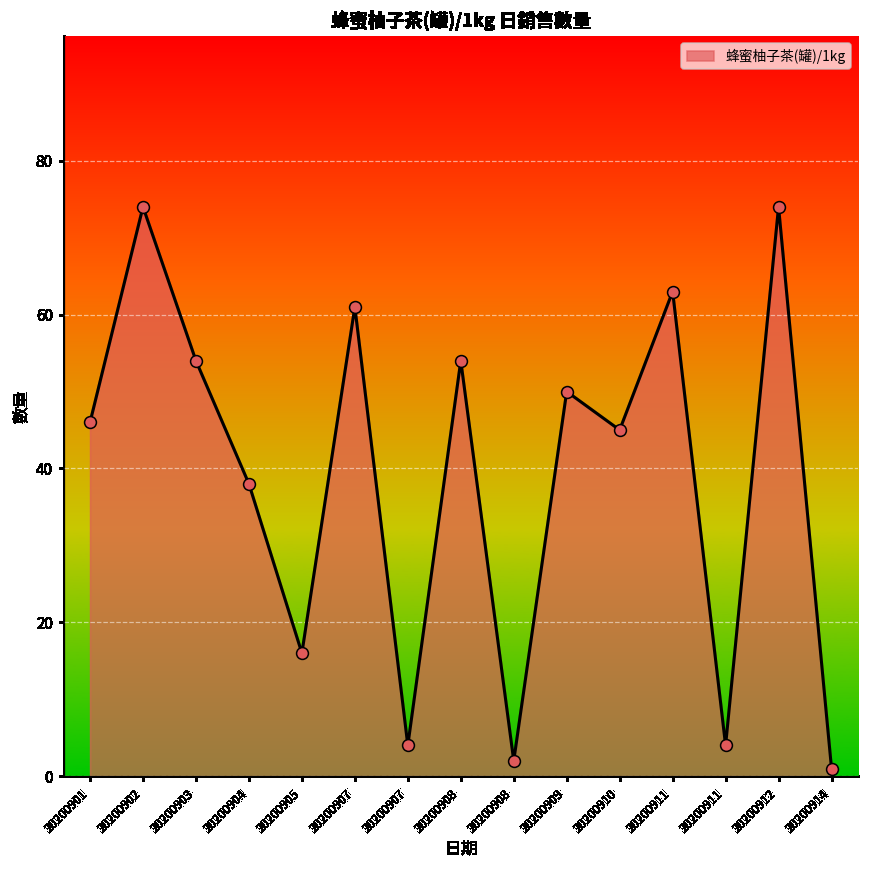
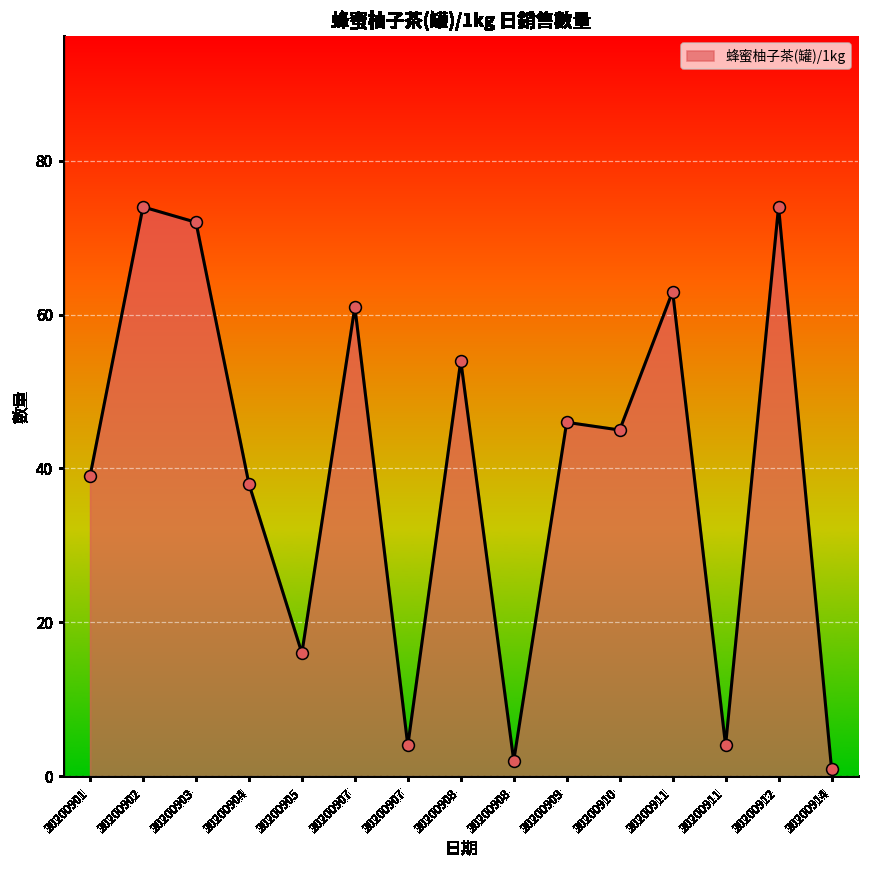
20200901: 46 -> 39
20200903: 54 -> 72
20200909: 50 -> 46
